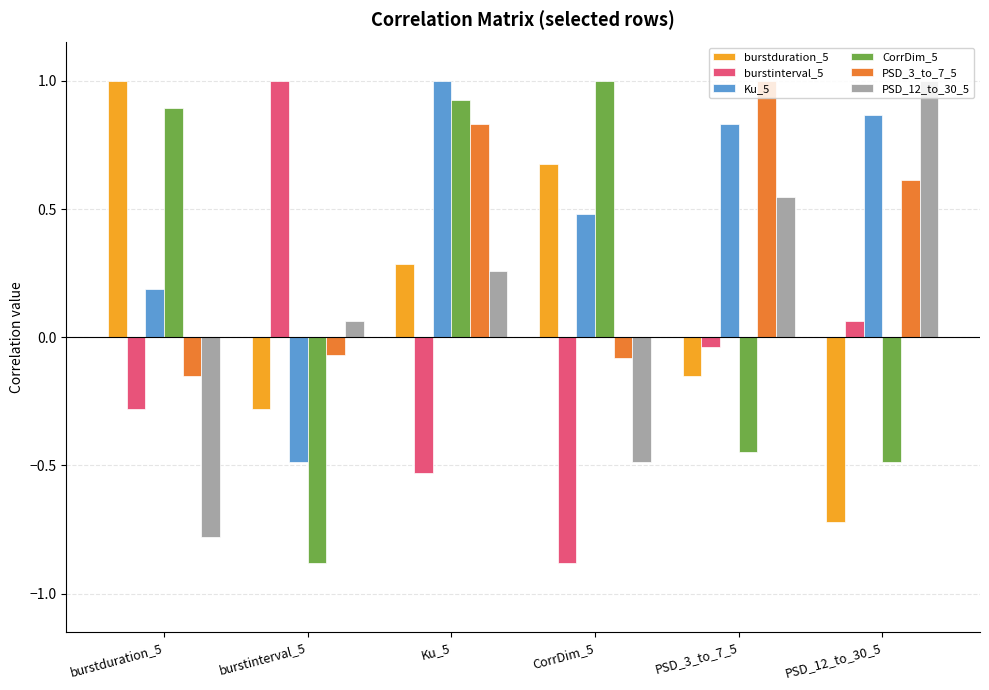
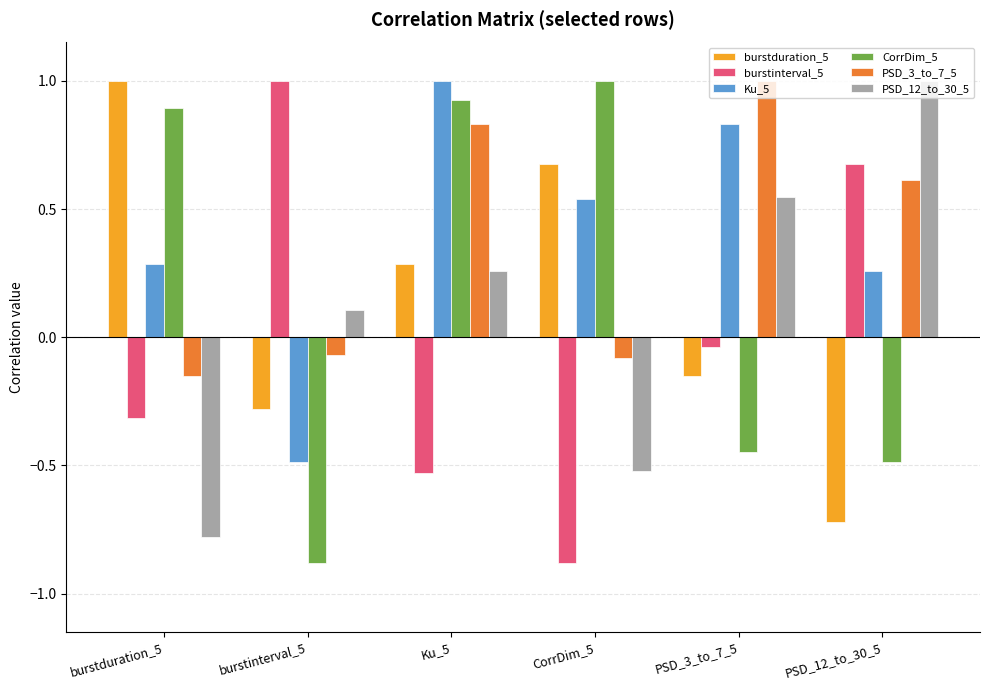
burstinterval_5, burstduration_5: -0.28 -> -0.31
Ku_5, burstduration_5: 0.19 -> 0.28
PSD_12_to_30_5, burstinterval_5: 0.06 -> 0.11
Ku_5, CorrDim_5: 0.48 -> 0.54
PSD_12_to_30_5, CorrDim_5: -0.49 -> -0.52
burstinterval_5, PSD_12_to_30_5: 0.06 -> 0.68
Ku_5, PSD_12_to_30_5: 0.87 -> 0.26
